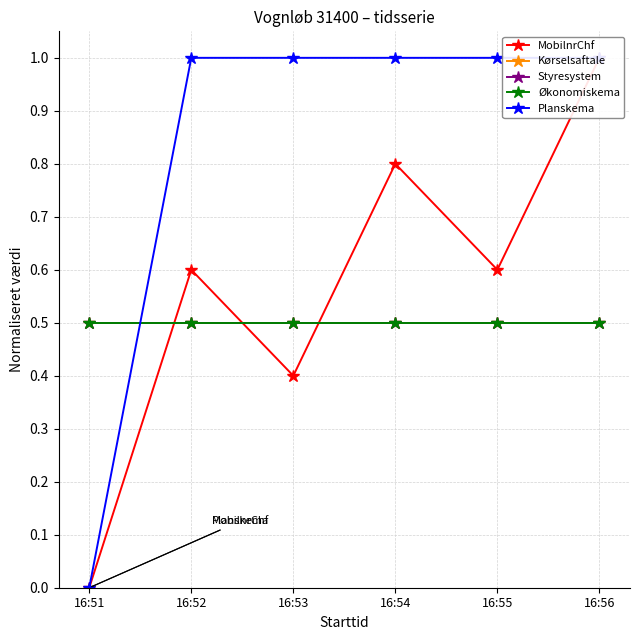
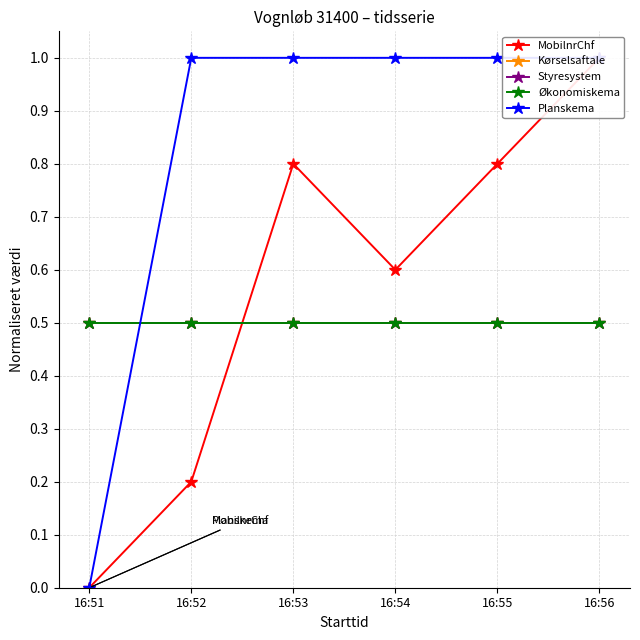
MobilnrChf, 16:52: 0.60 -> 0.20
MobilnrChf, 16:53: 0.40 -> 0.80
MobilnrChf, 16:54: 0.80 -> 0.60
MobilnrChf, 16:55: 0.60 -> 0.80
